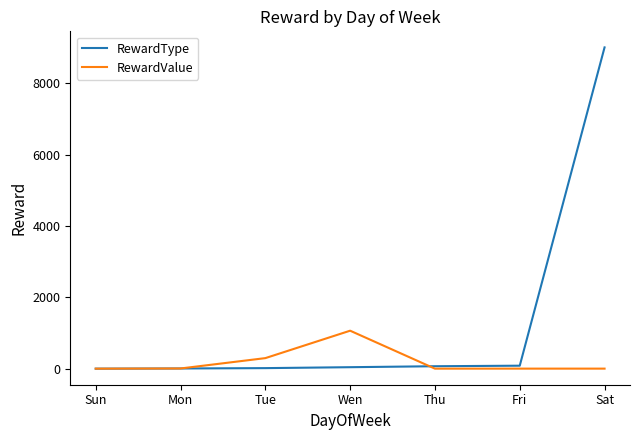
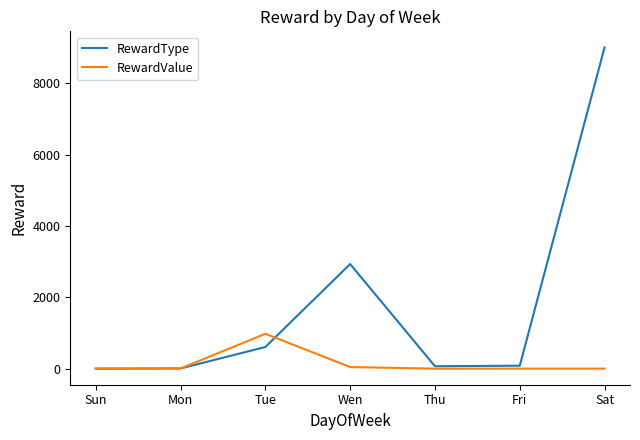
RewardType, Tue: 0 -> 600
RewardValue, Tue: 300 -> 1000
RewardType, Wen: 0 -> 2900
RewardValue, Wen: 1100 -> 100
